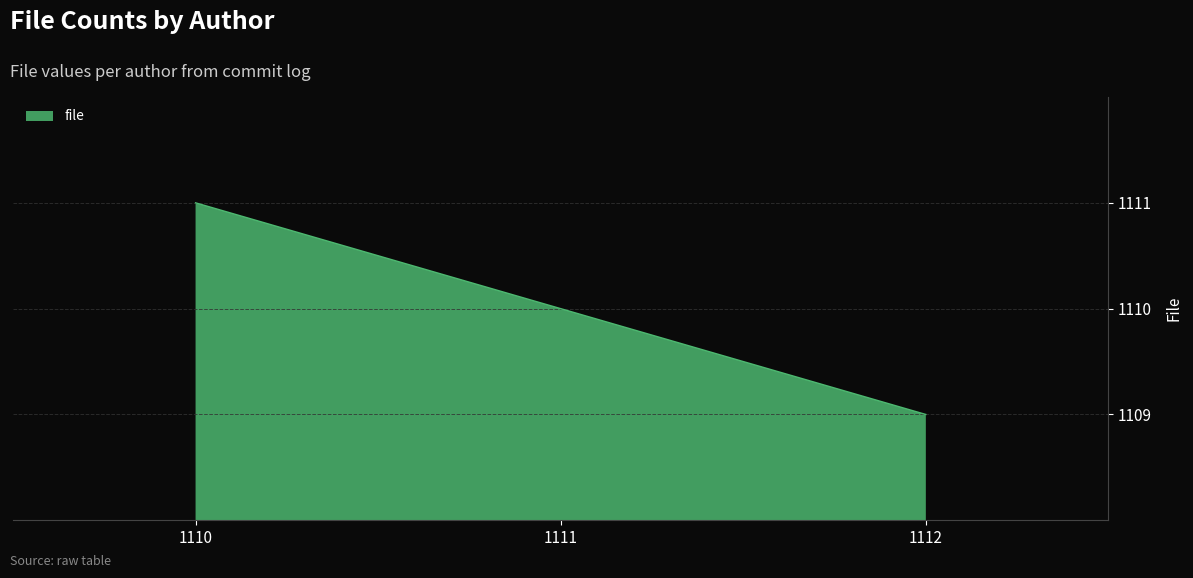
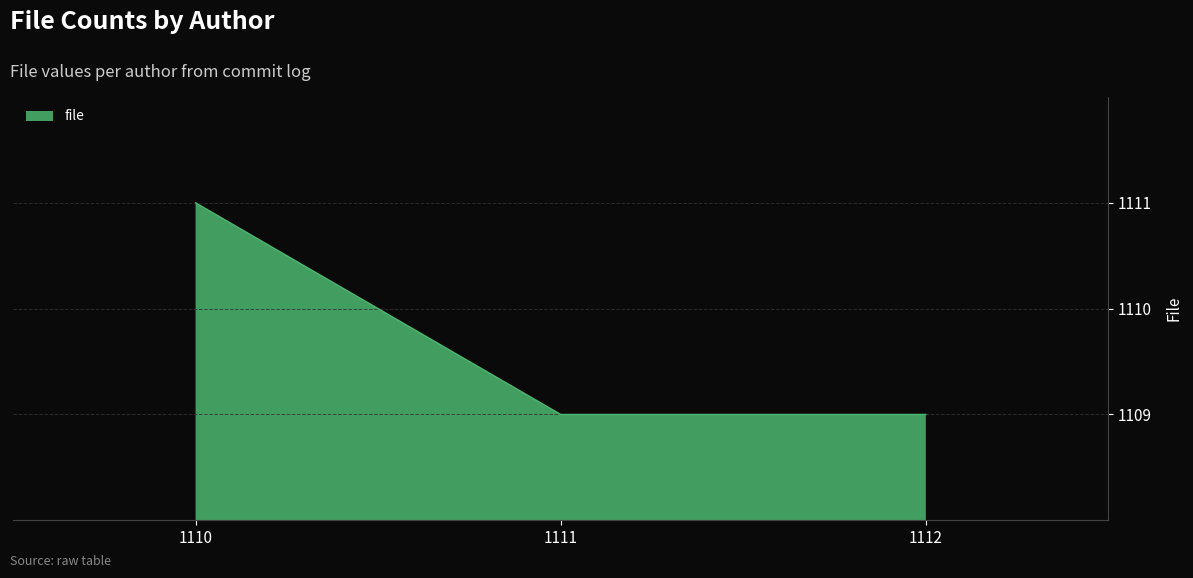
1111: 1110 -> 1109
